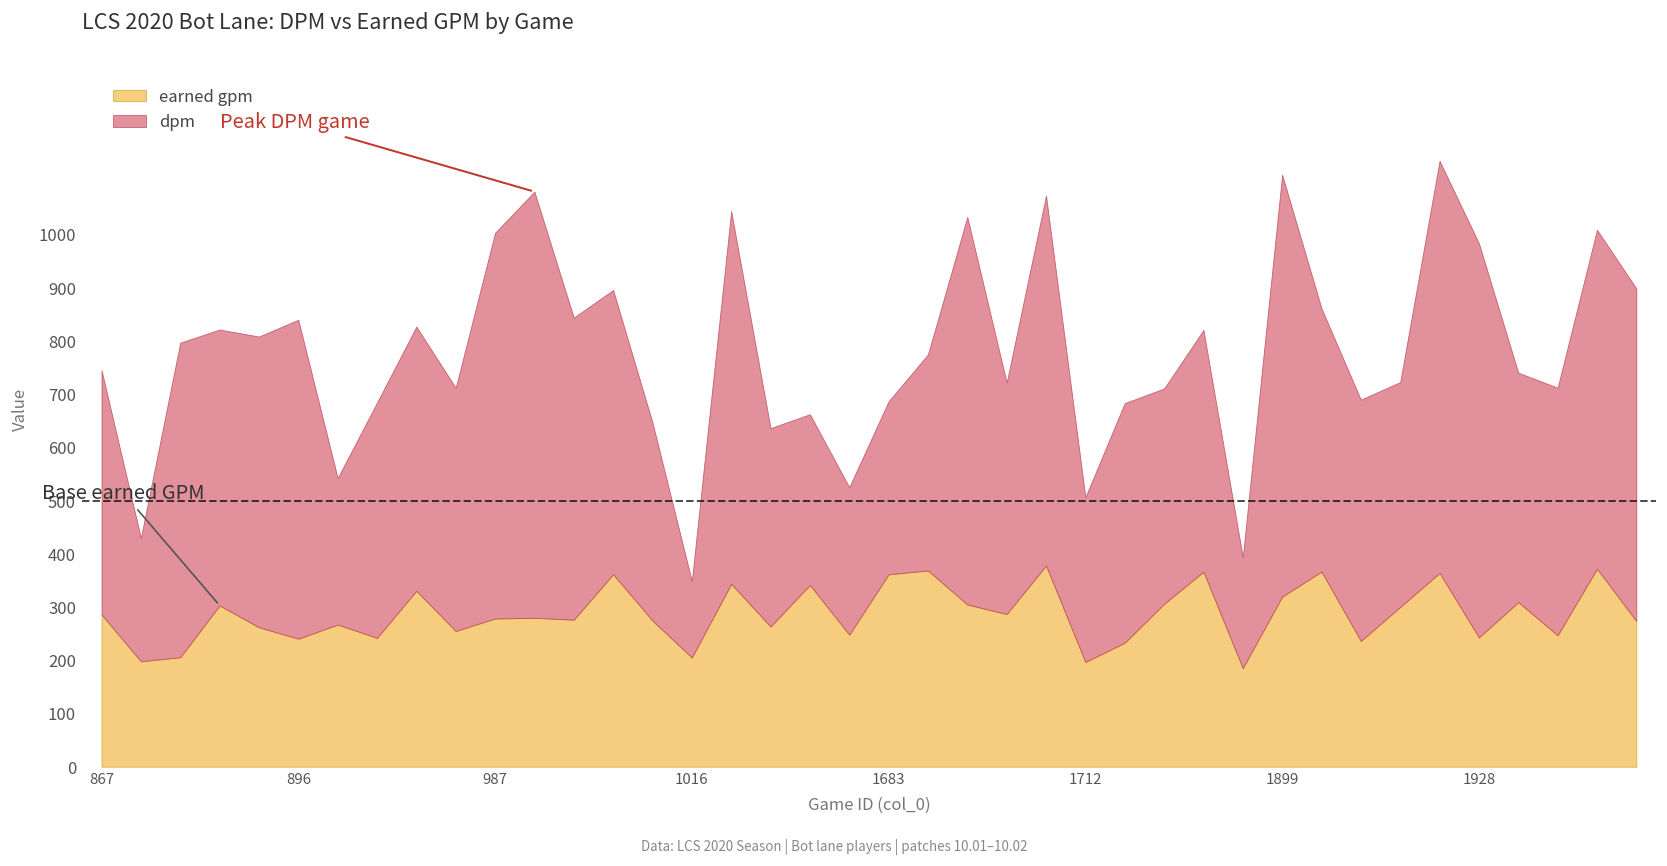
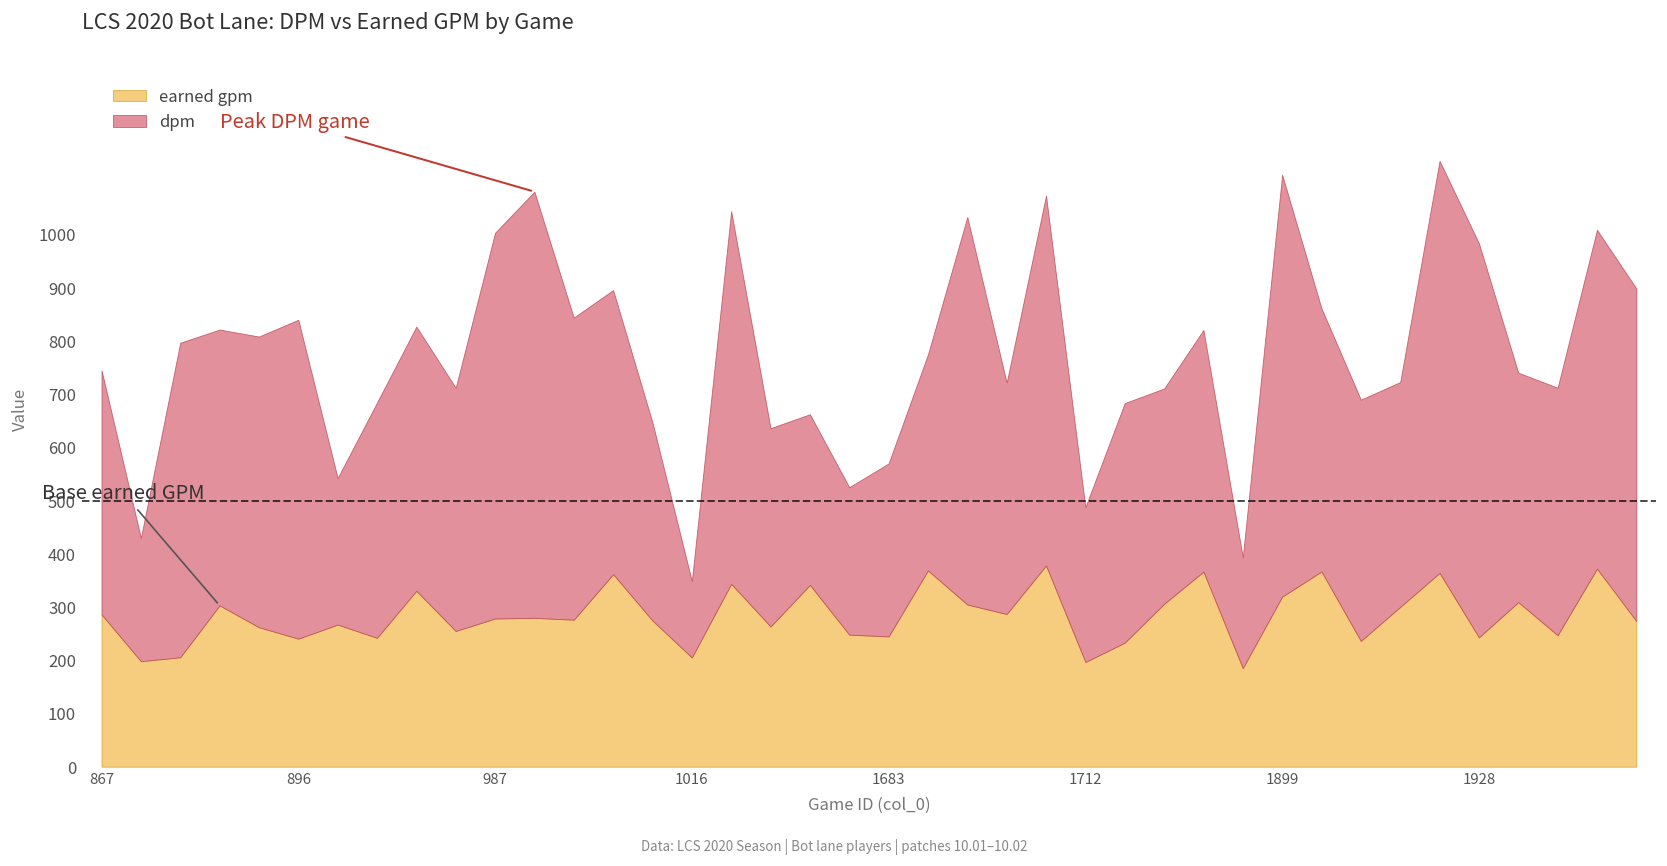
earned gpm, 1683: 360 -> 240
dpm, 1712: 310 -> 290
